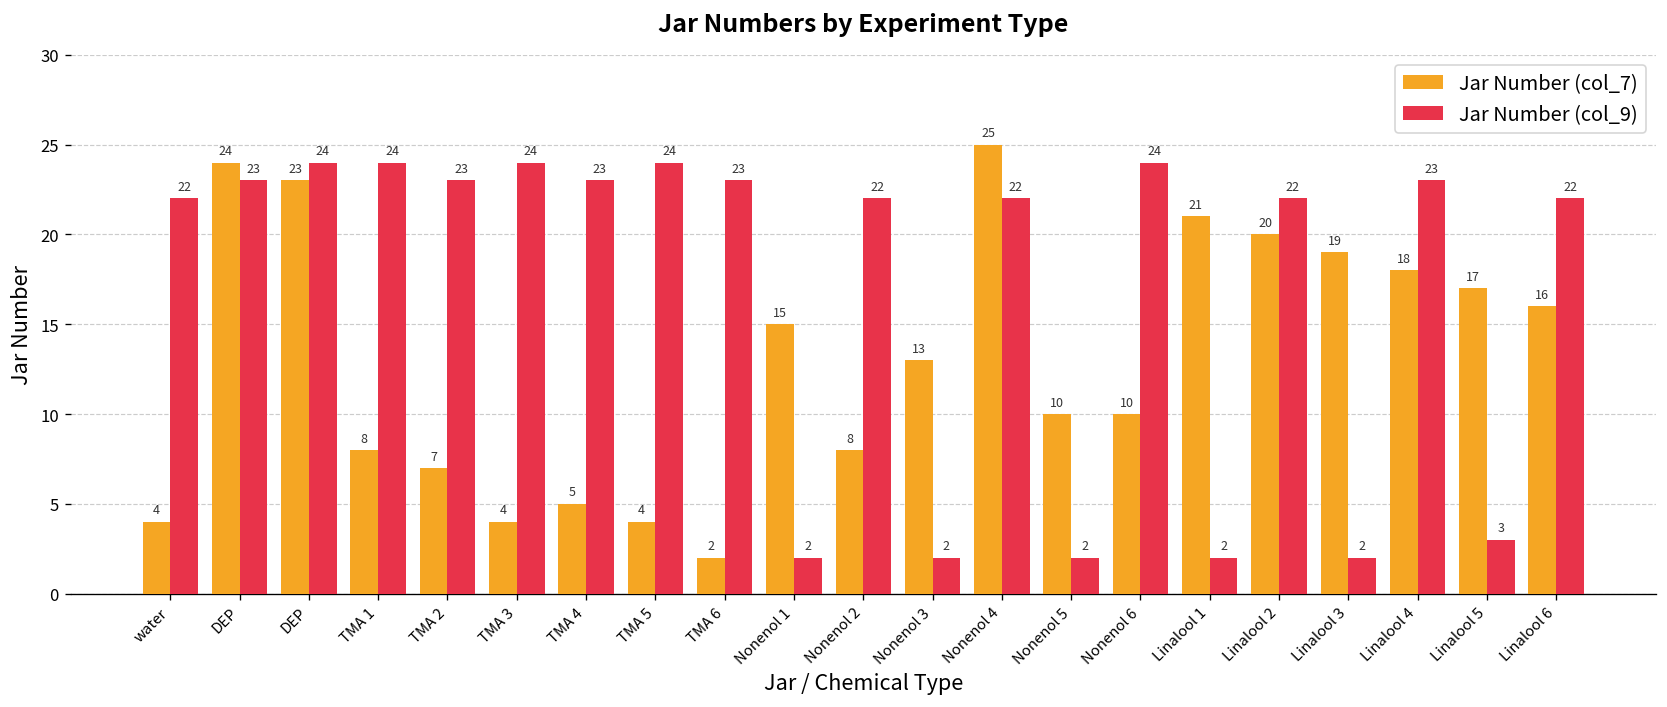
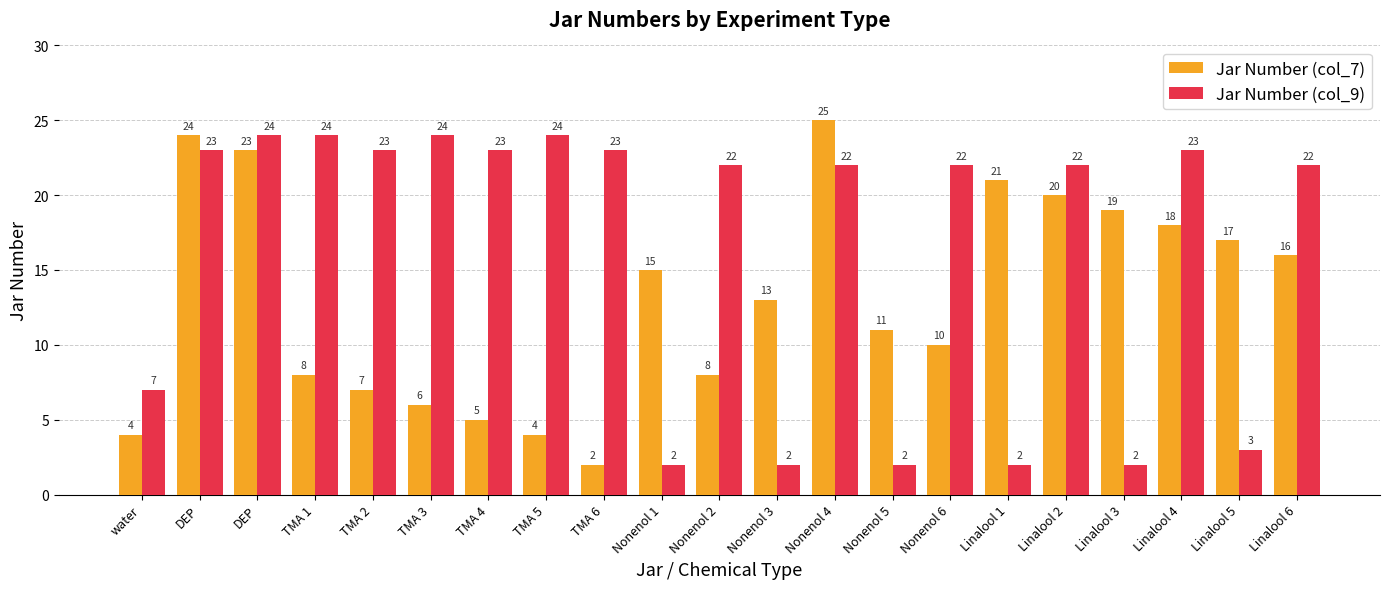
Jar Number (col_9), water: 22 -> 7
Jar Number (col_7), TMA 3: 4 -> 6
Jar Number (col_7), Nonenol 5: 10 -> 11
Jar Number (col_9), Nonenol 6: 24 -> 22
